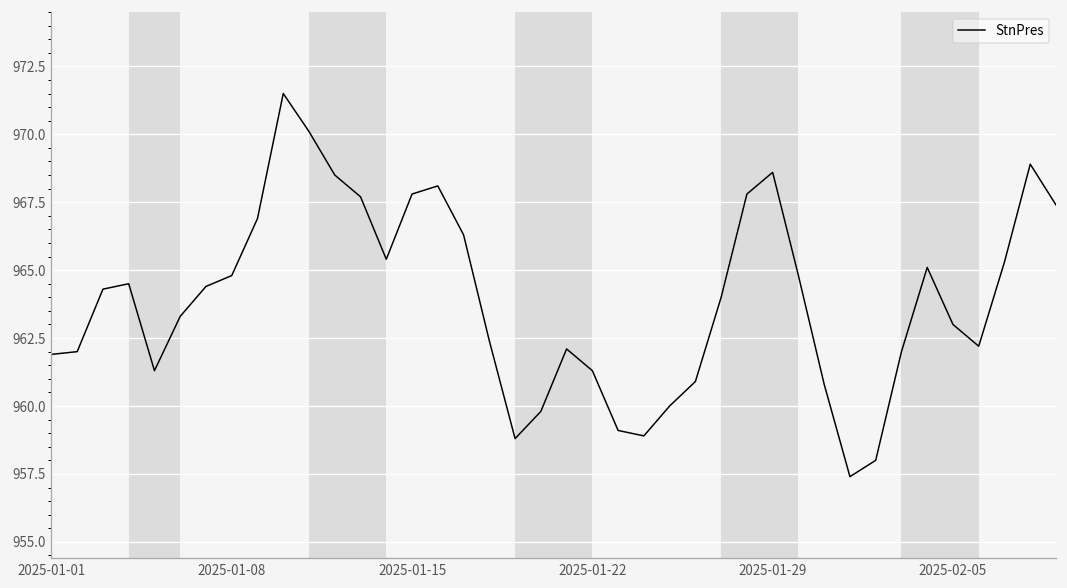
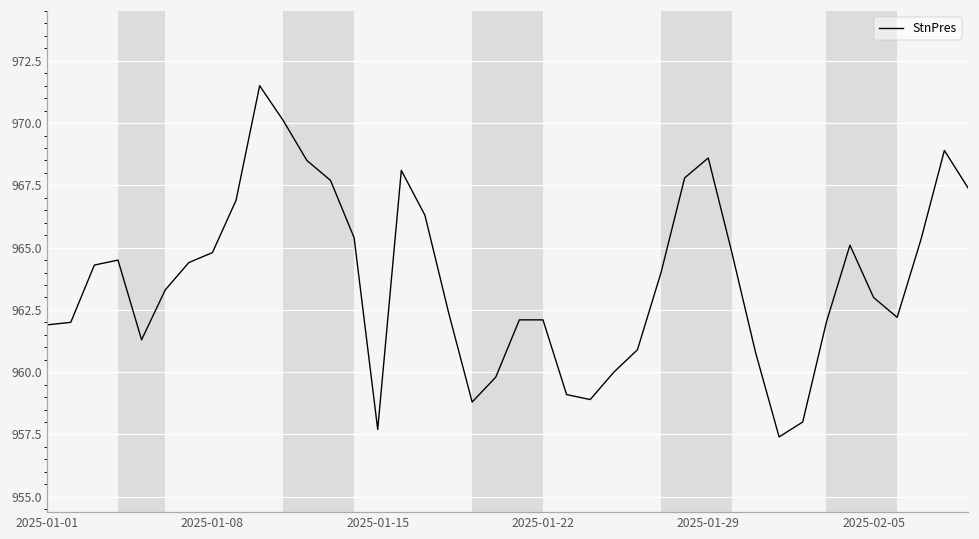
2025-01-15: 967.8 -> 957.7
2025-01-22: 961.3 -> 962.1
